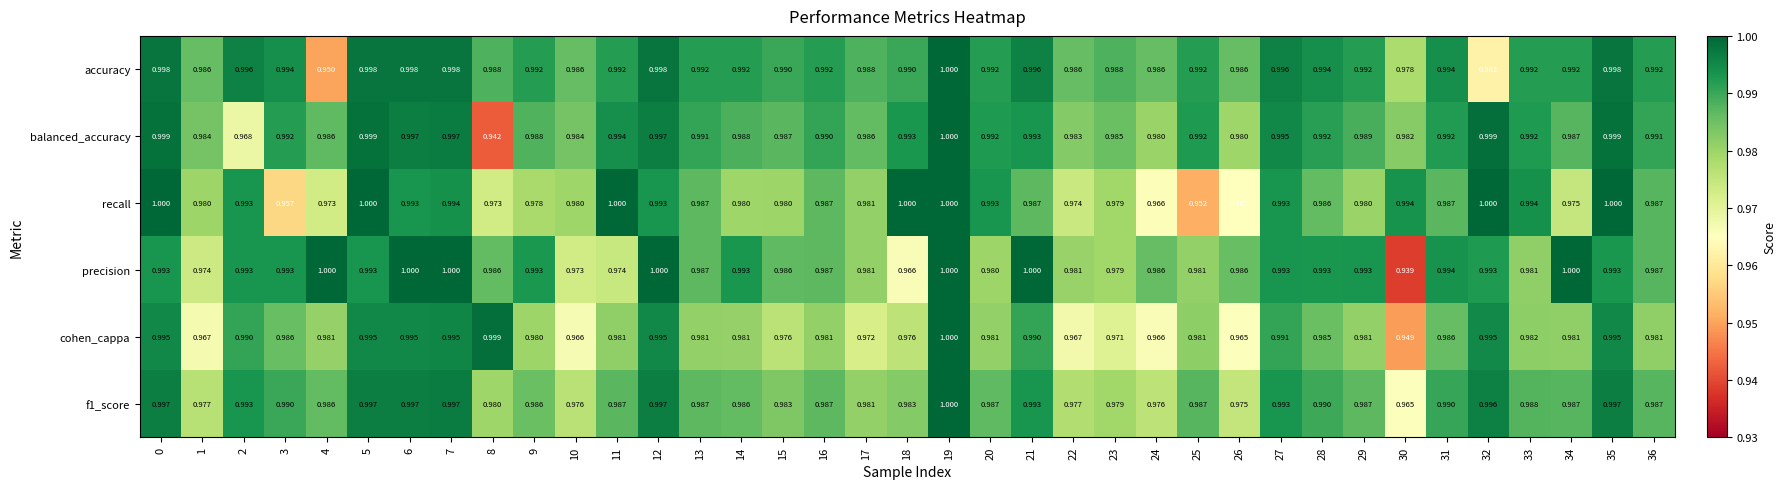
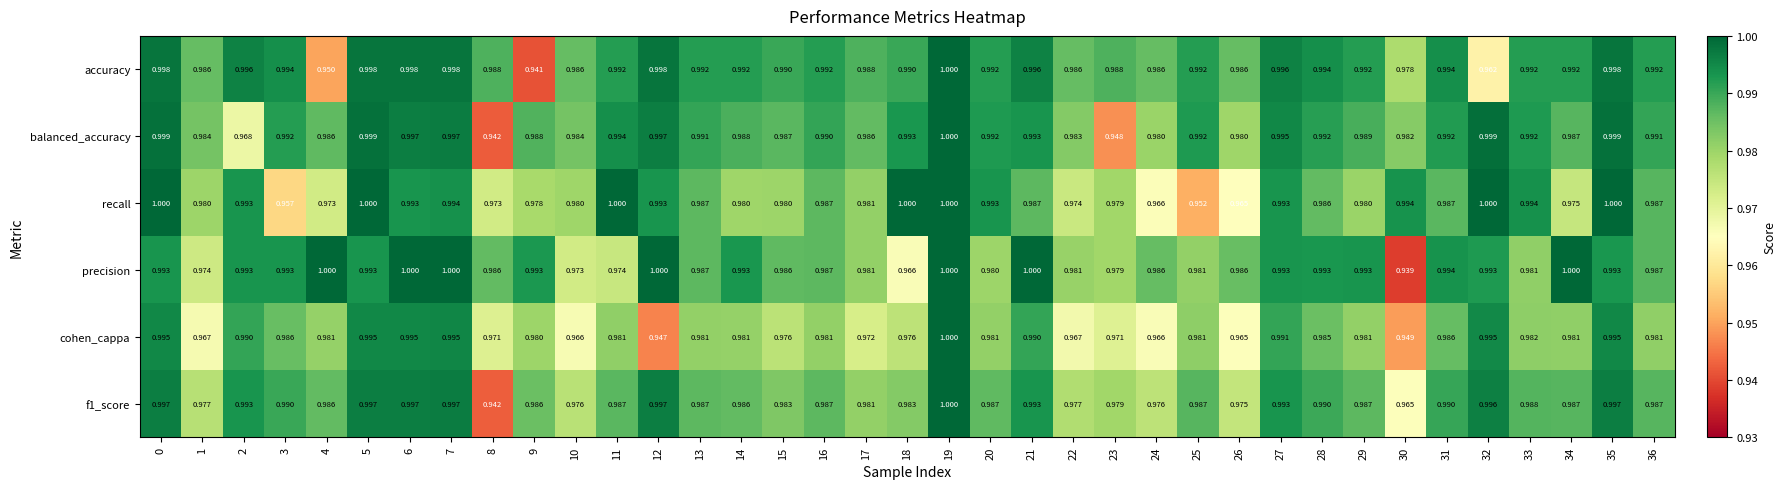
accuracy, 9: 0.992 -> 0.941
balanced_accuracy, 23: 0.985 -> 0.948
cohen_cappa, 8: 0.999 -> 0.971
cohen_cappa, 12: 0.995 -> 0.947
f1_score, 8: 0.980 -> 0.942
